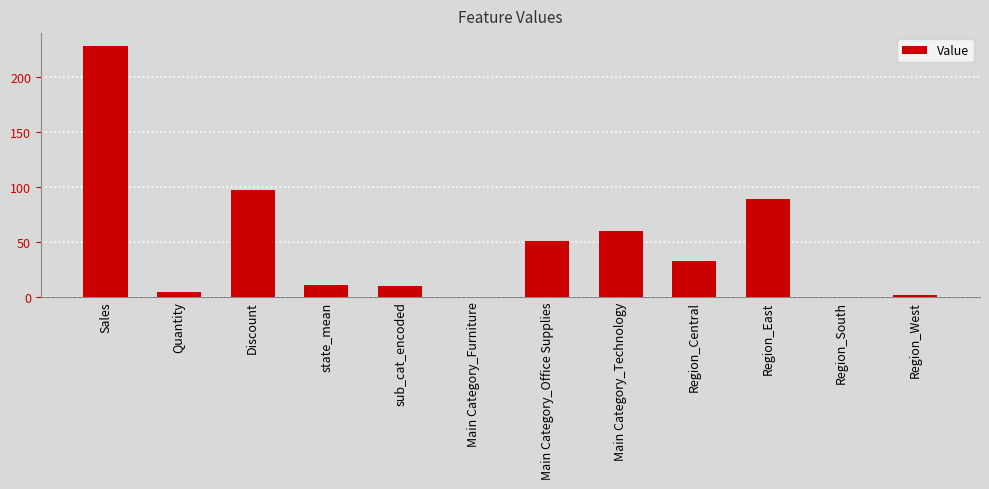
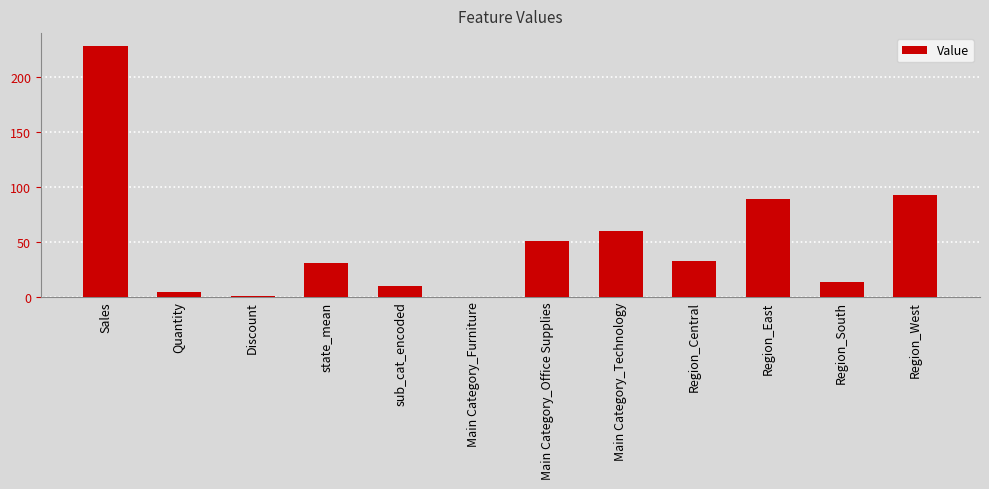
Discount: 97 -> 0
state_mean: 10 -> 30
Region_South: 0 -> 13
Region_West: 1 -> 92
